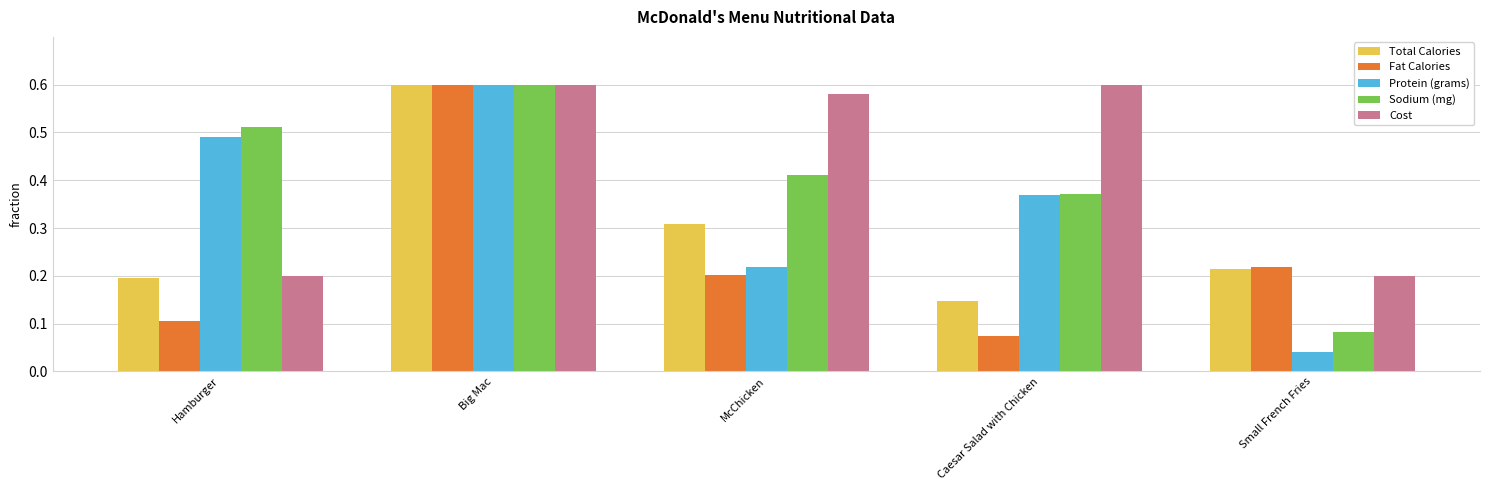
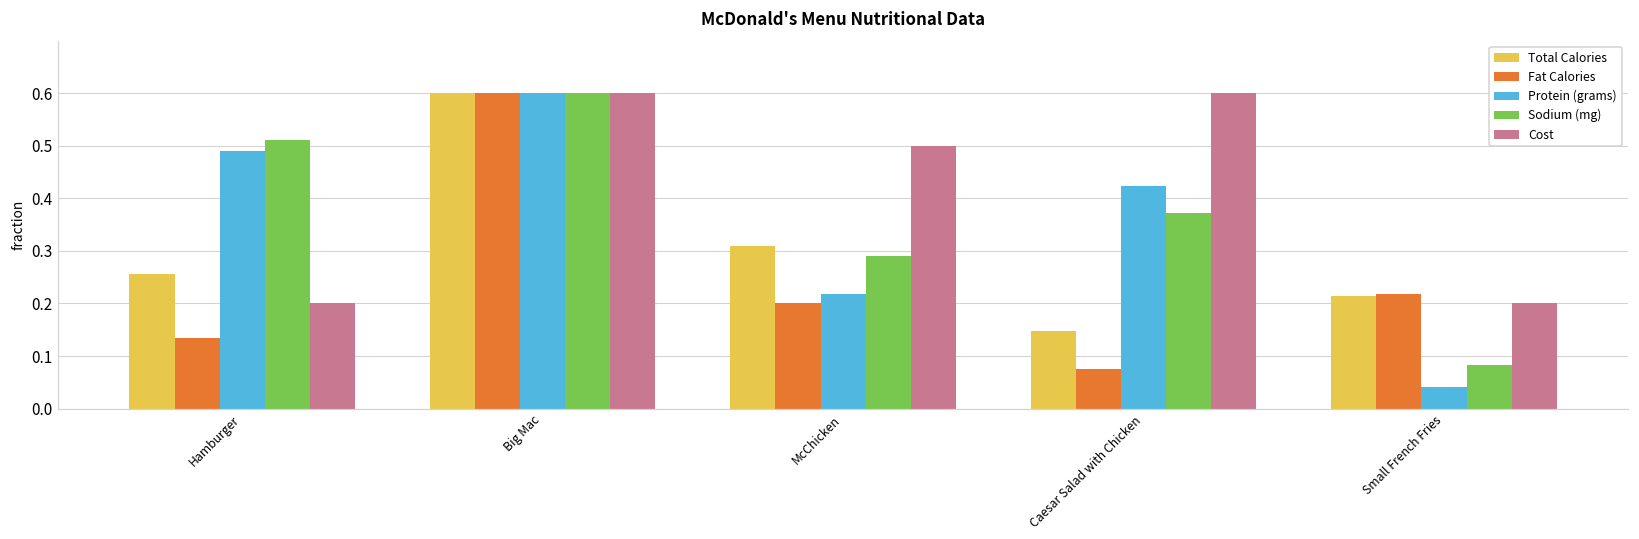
Total Calories, Hamburger: 0.19 -> 0.26
Fat Calories, Hamburger: 0.11 -> 0.14
Sodium (mg), McChicken: 0.41 -> 0.29
Cost, McChicken: 0.58 -> 0.50
Protein (grams), Caesar Salad with Chicken: 0.37 -> 0.42
